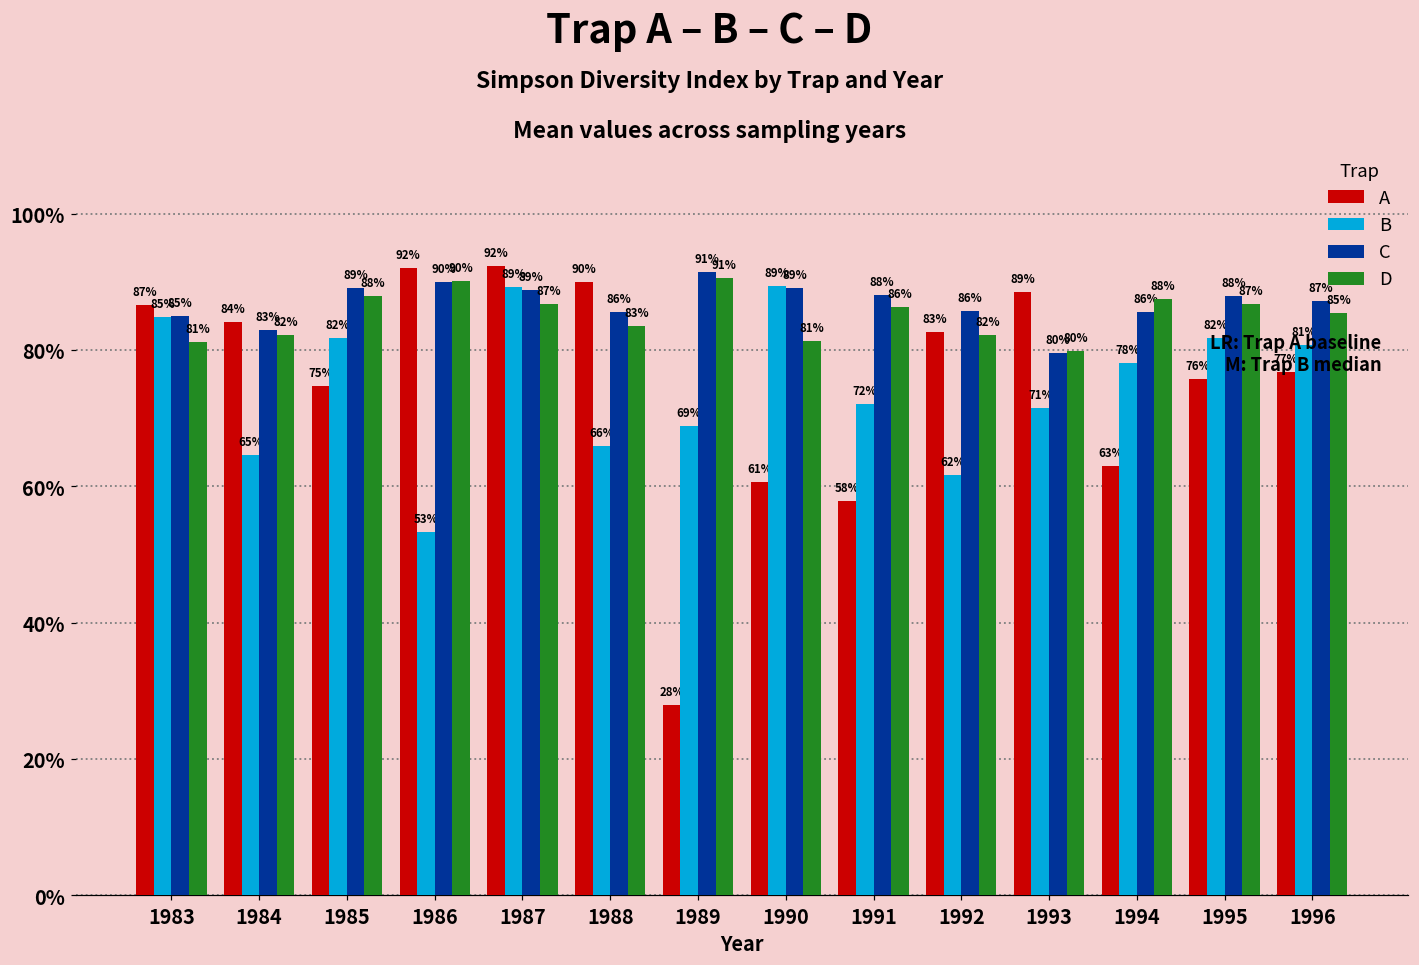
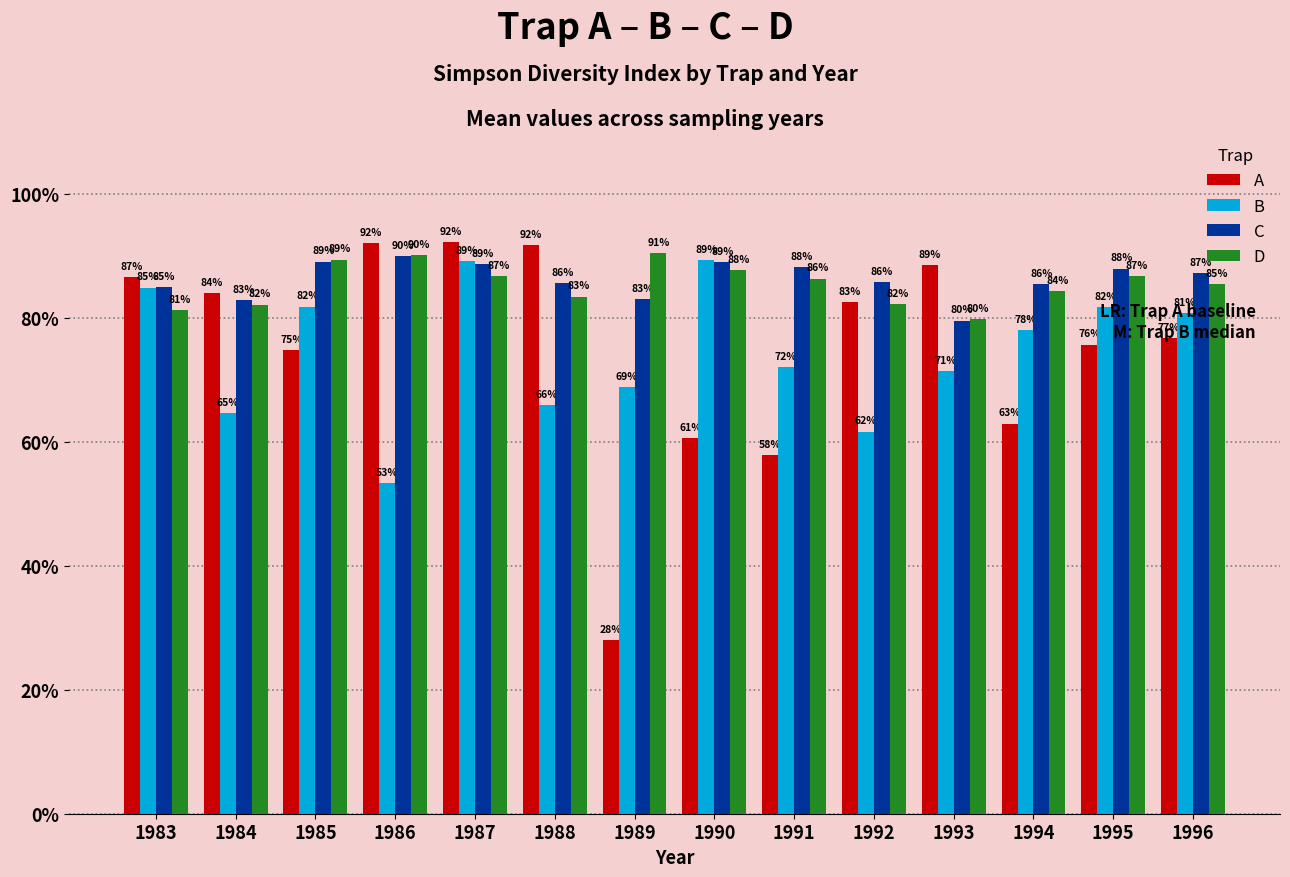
D, 1985: 88% -> 89%
A, 1988: 90% -> 92%
C, 1989: 91% -> 83%
D, 1990: 81% -> 88%
D, 1994: 88% -> 84%
